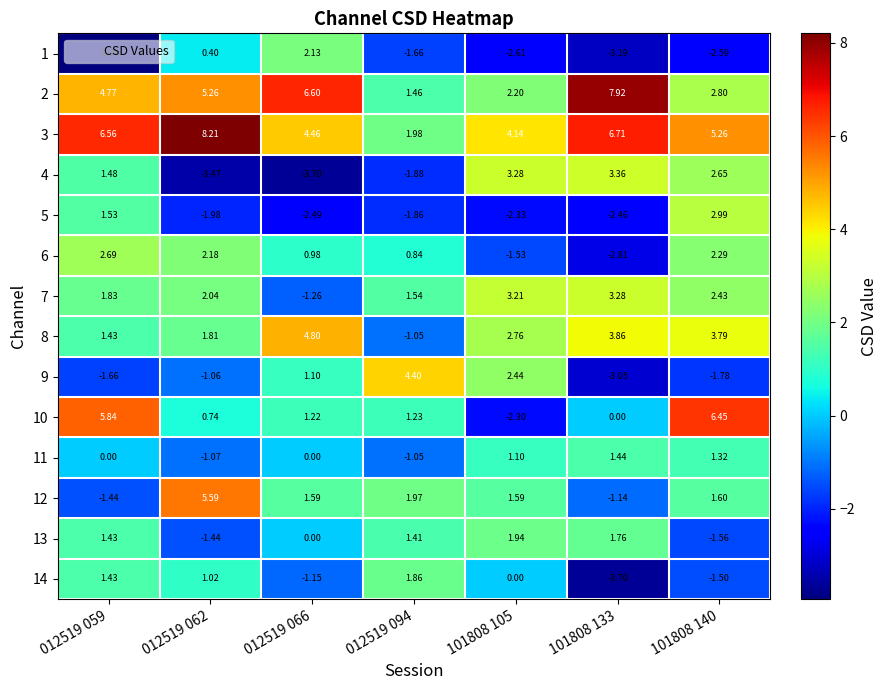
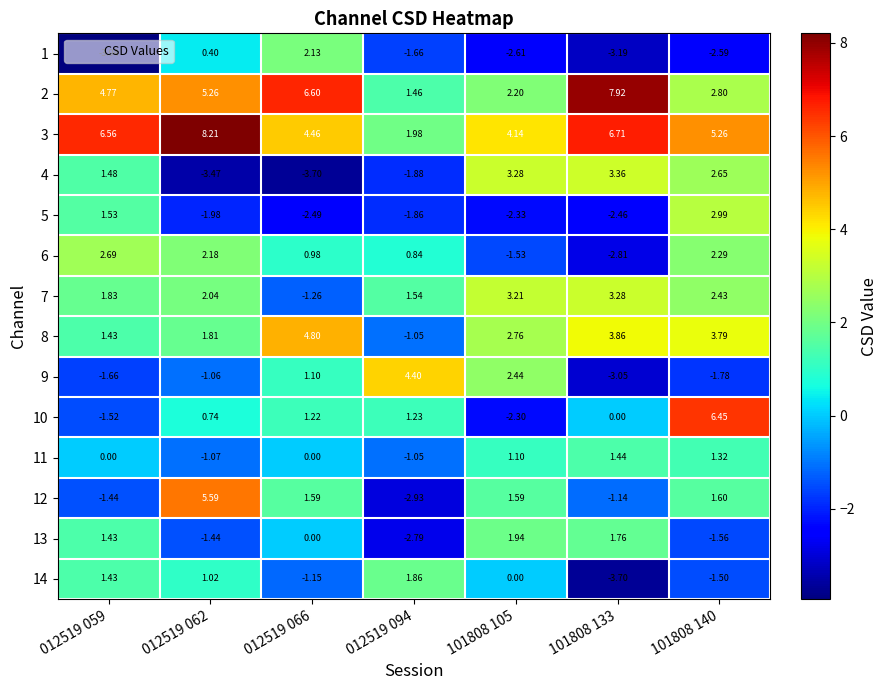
10, 012519 059: 5.84 -> -1.52
12, 012519 094: 1.97 -> -2.93
13, 012519 094: 1.41 -> -2.79
